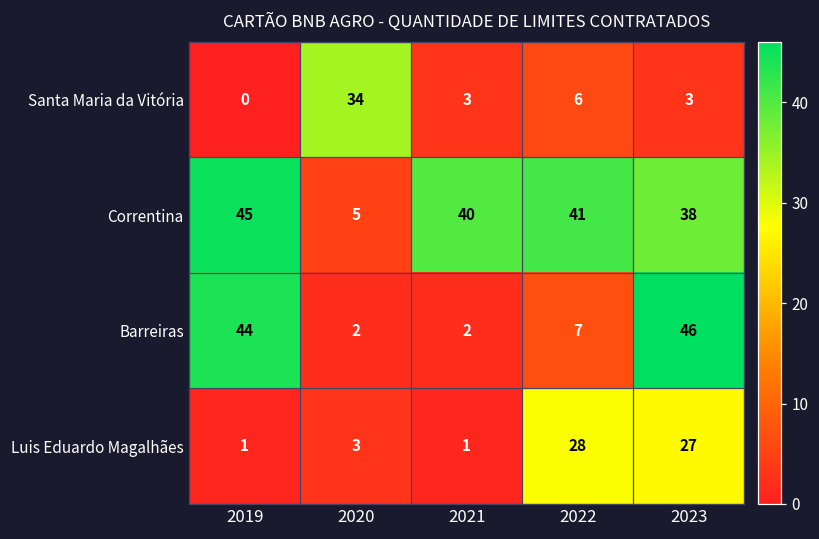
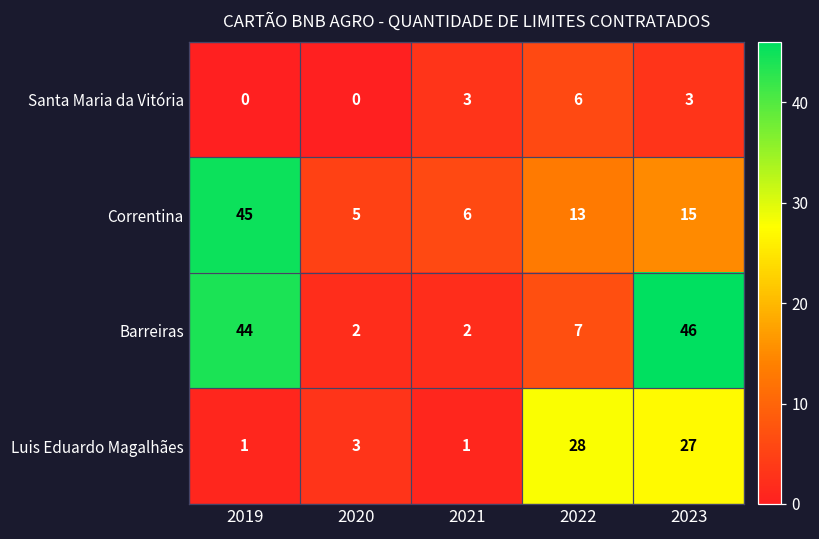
Santa Maria da Vitória, 2020: 34 -> 0
Correntina, 2021: 40 -> 6
Correntina, 2022: 41 -> 13
Correntina, 2023: 38 -> 15
